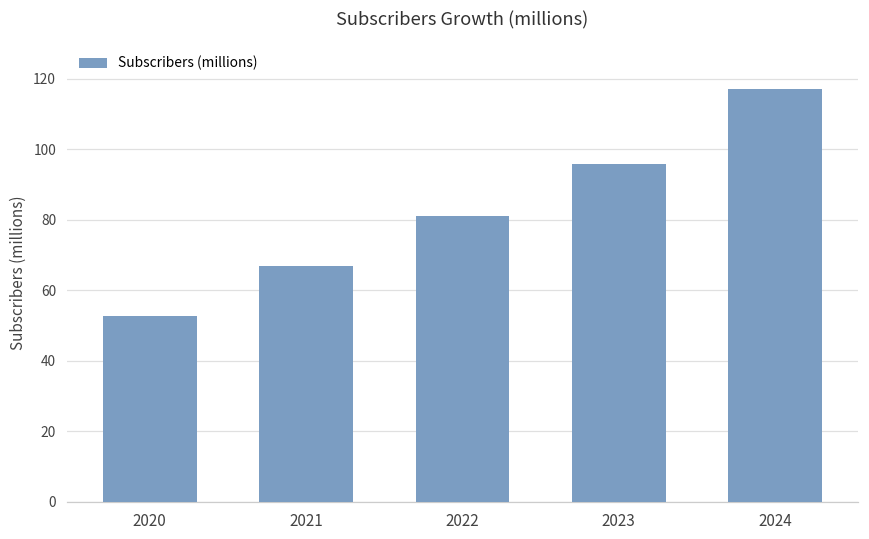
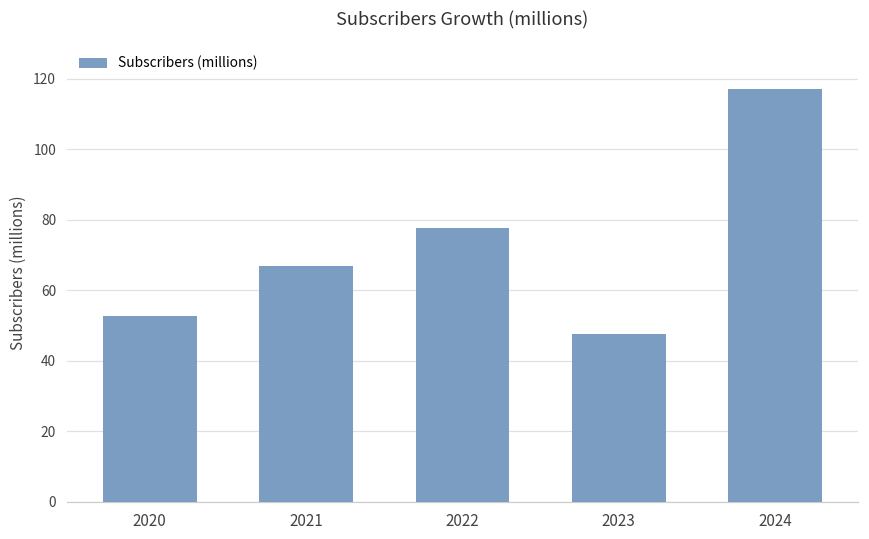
2022: 81 -> 78
2023: 96 -> 48
